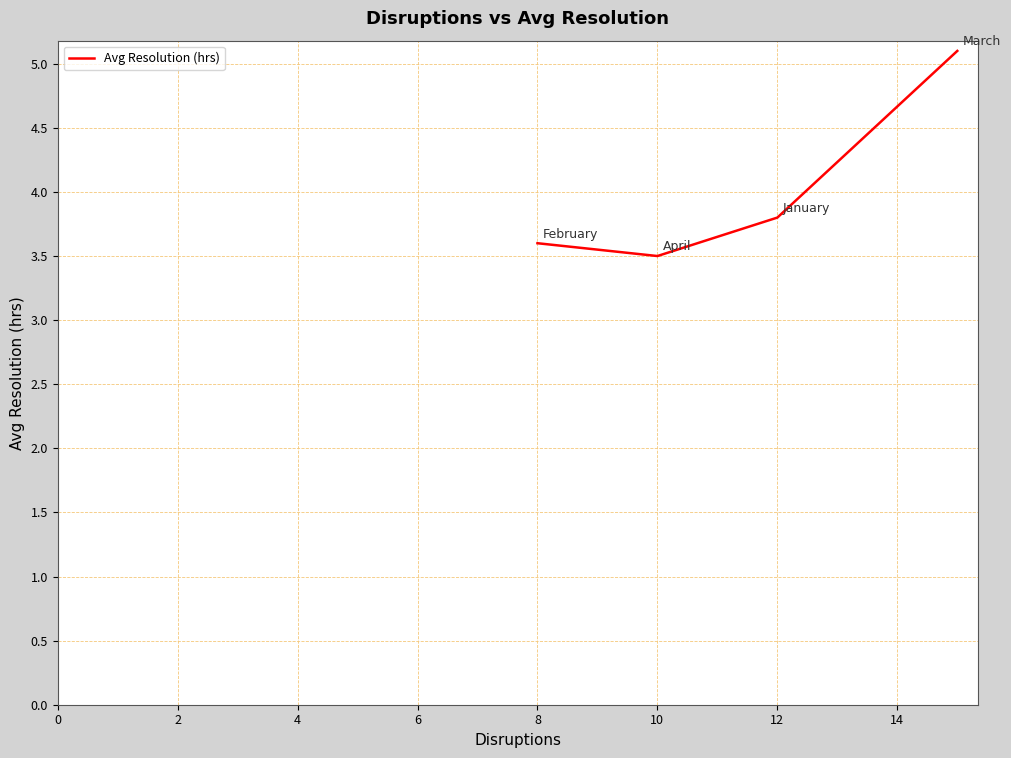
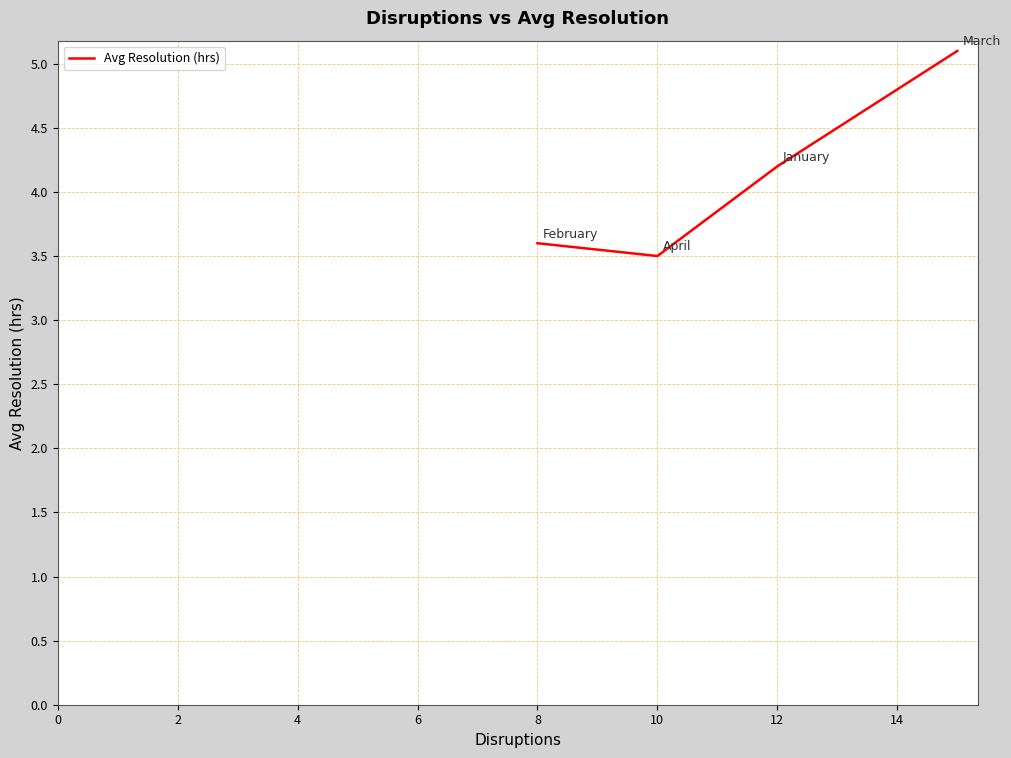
12: 3.8 -> 4.2
